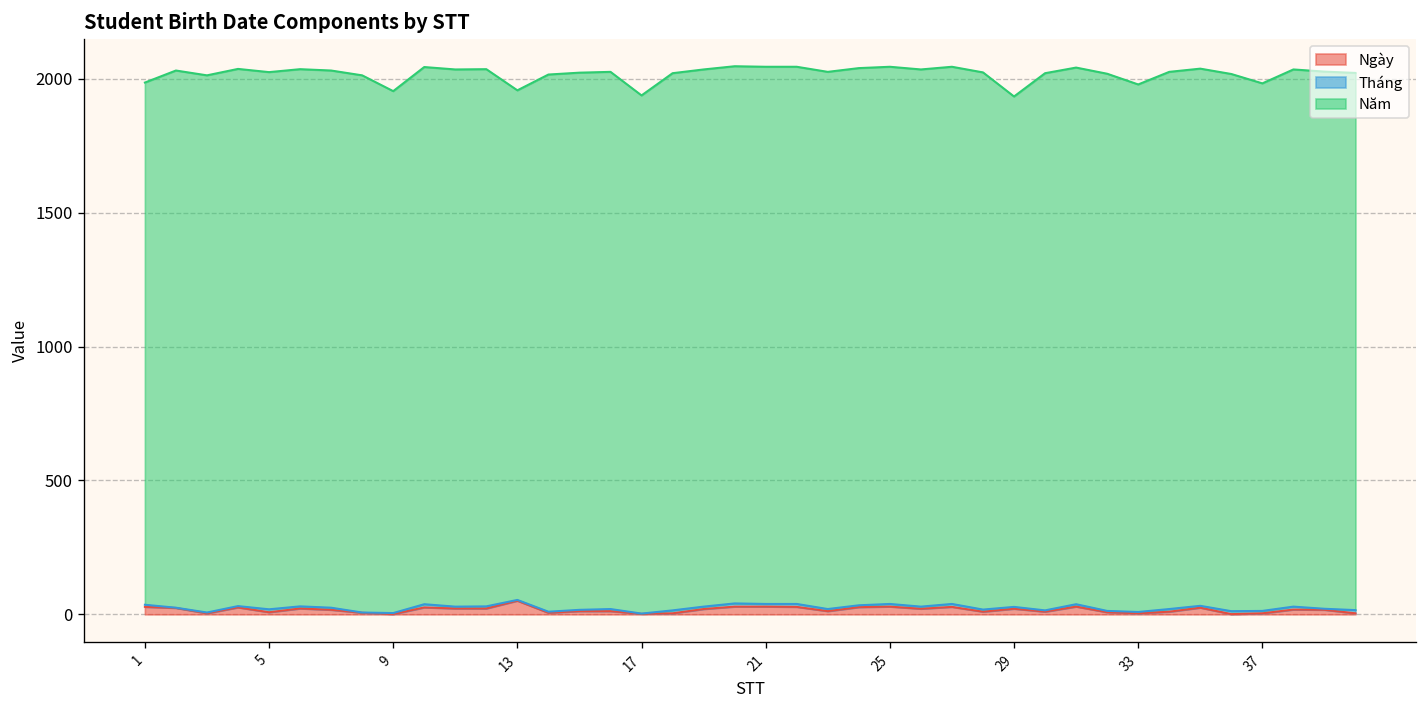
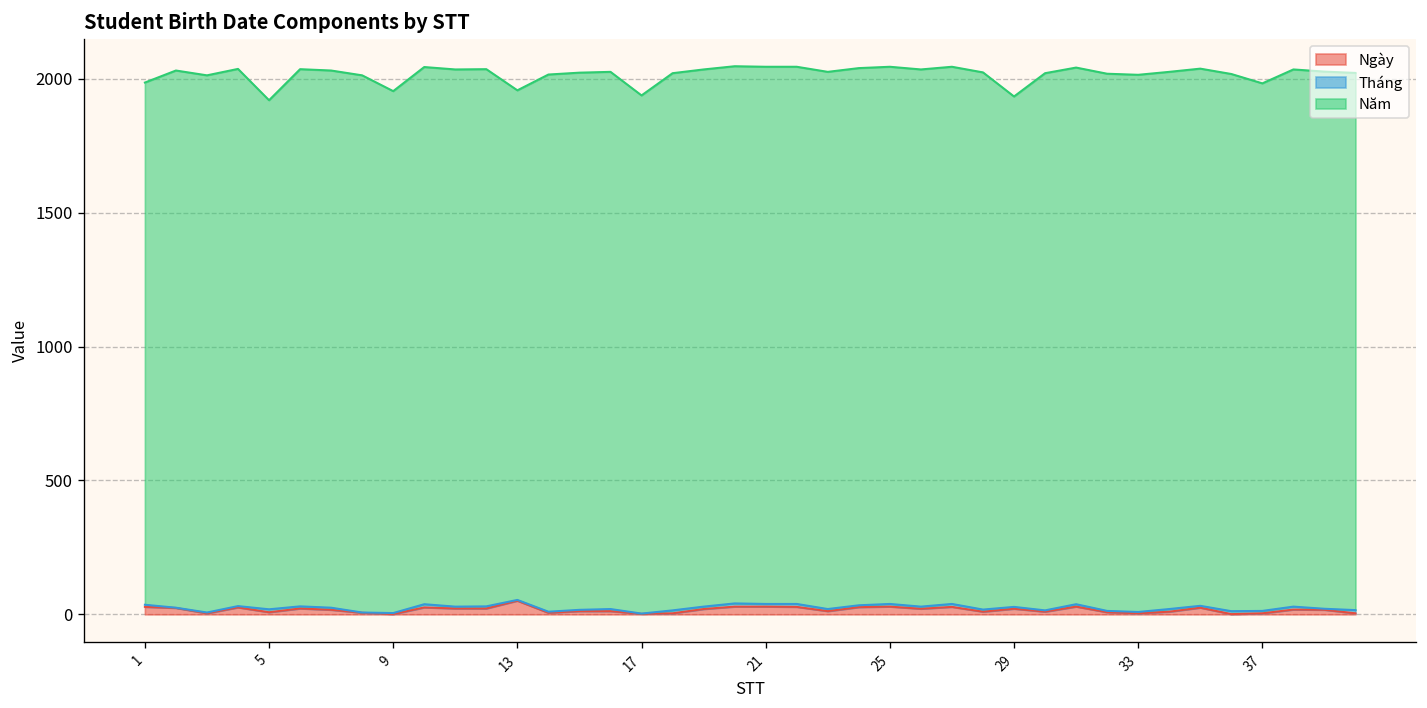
Năm, 5: 2010 -> 1900
Năm, 33: 1970 -> 2010
